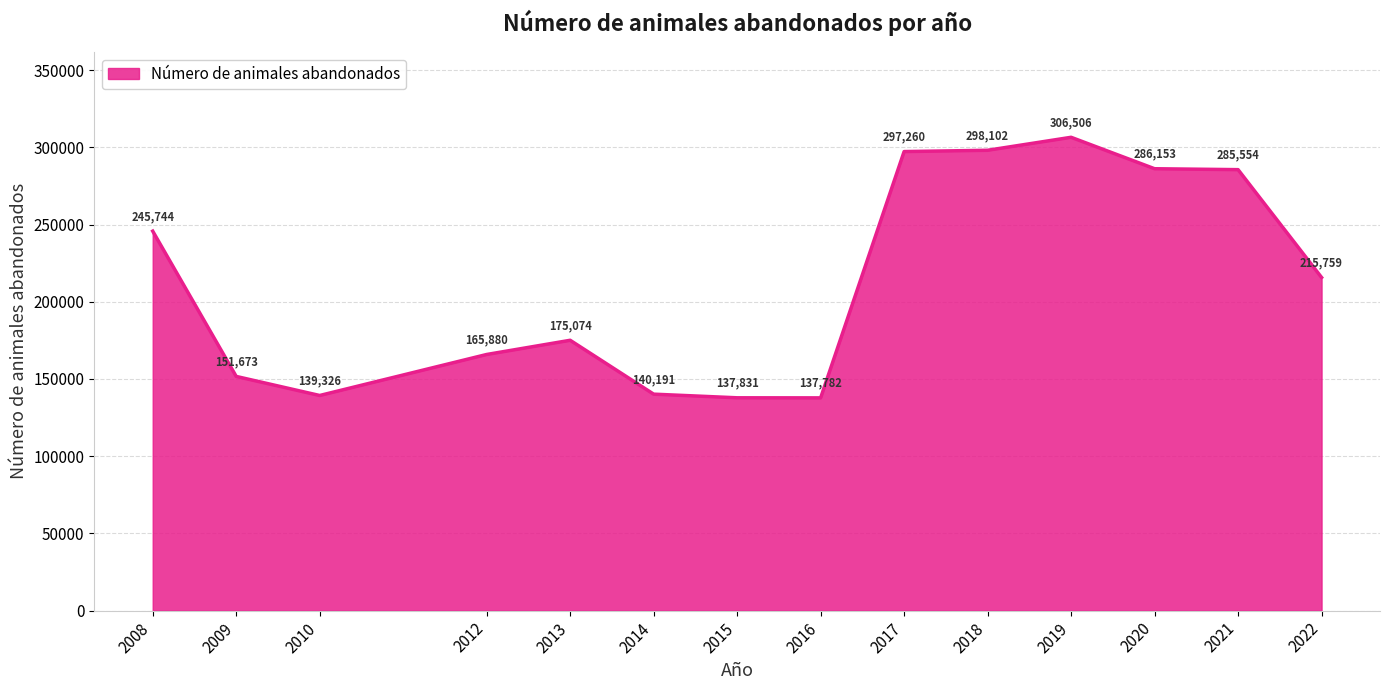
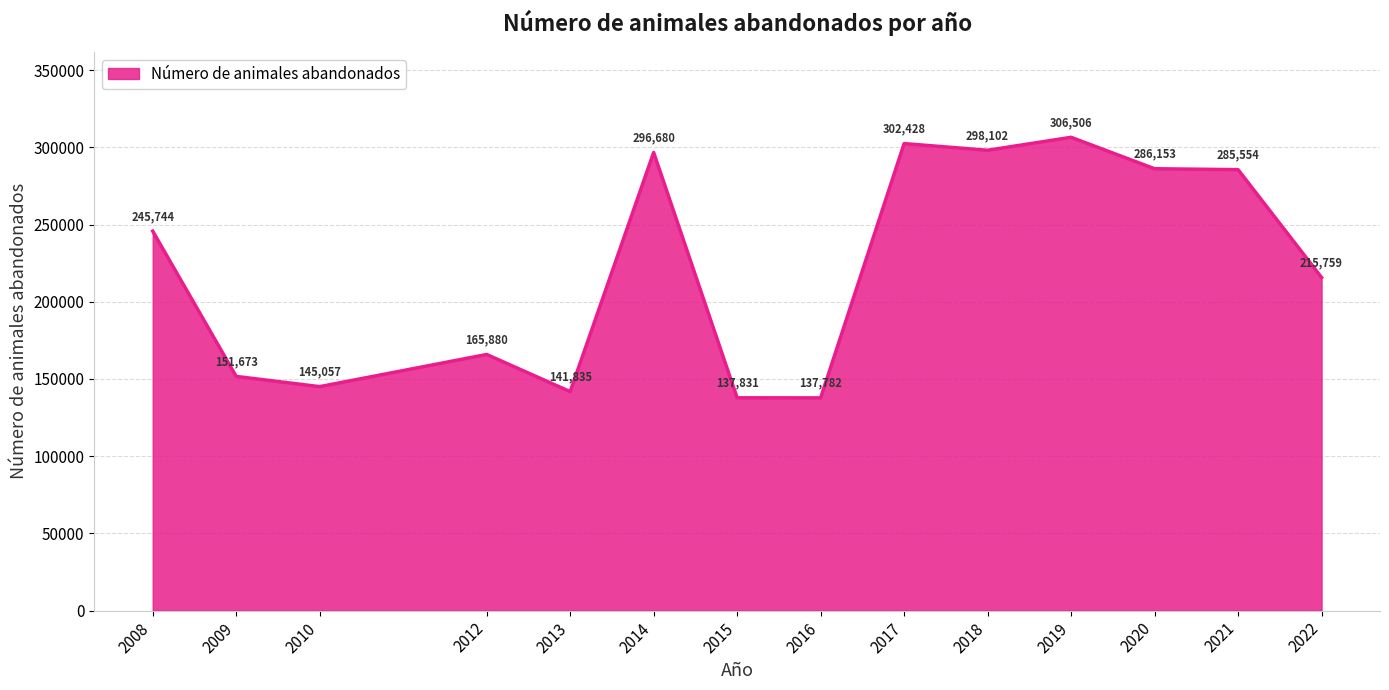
2010: 139,326 -> 145,057
2013: 175,074 -> 141,835
2014: 140,191 -> 296,680
2017: 297,260 -> 302,428
